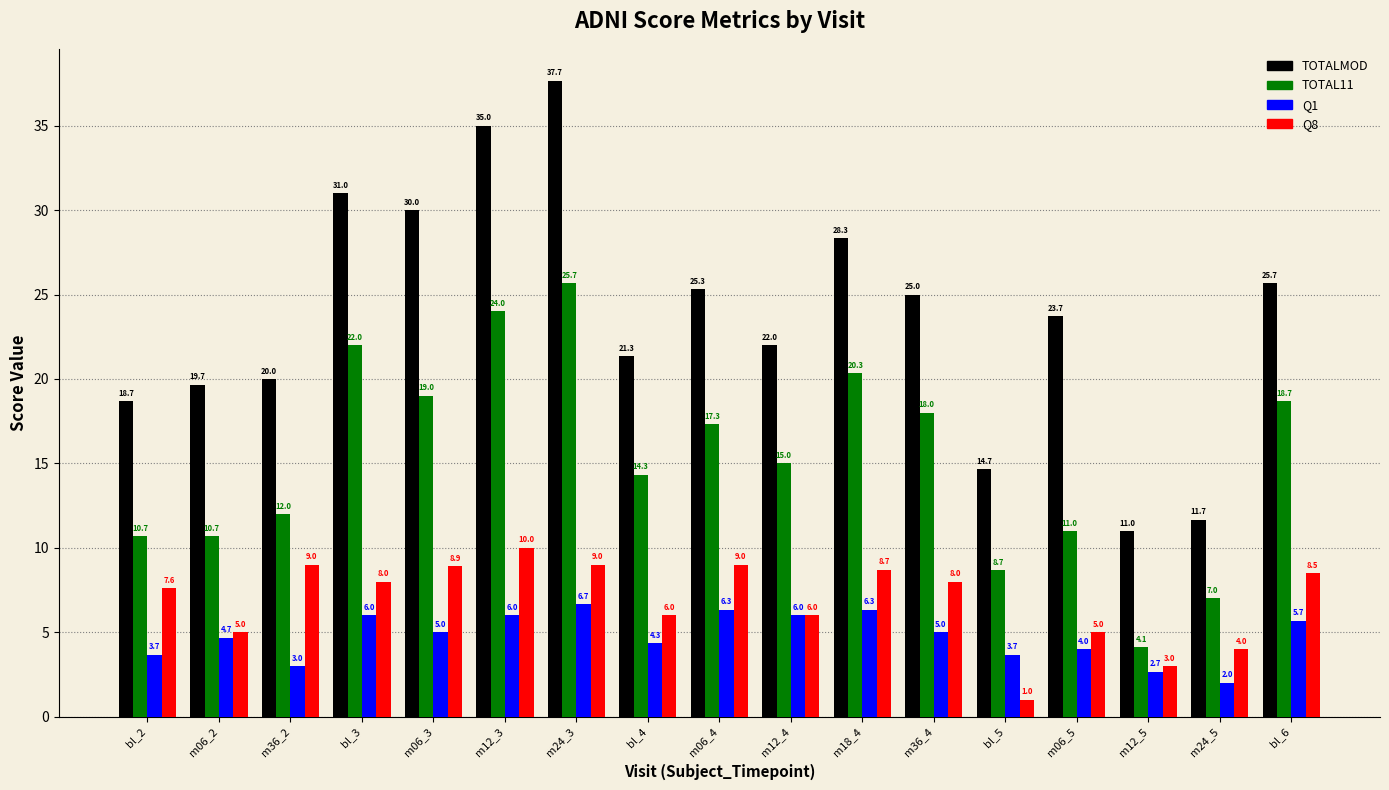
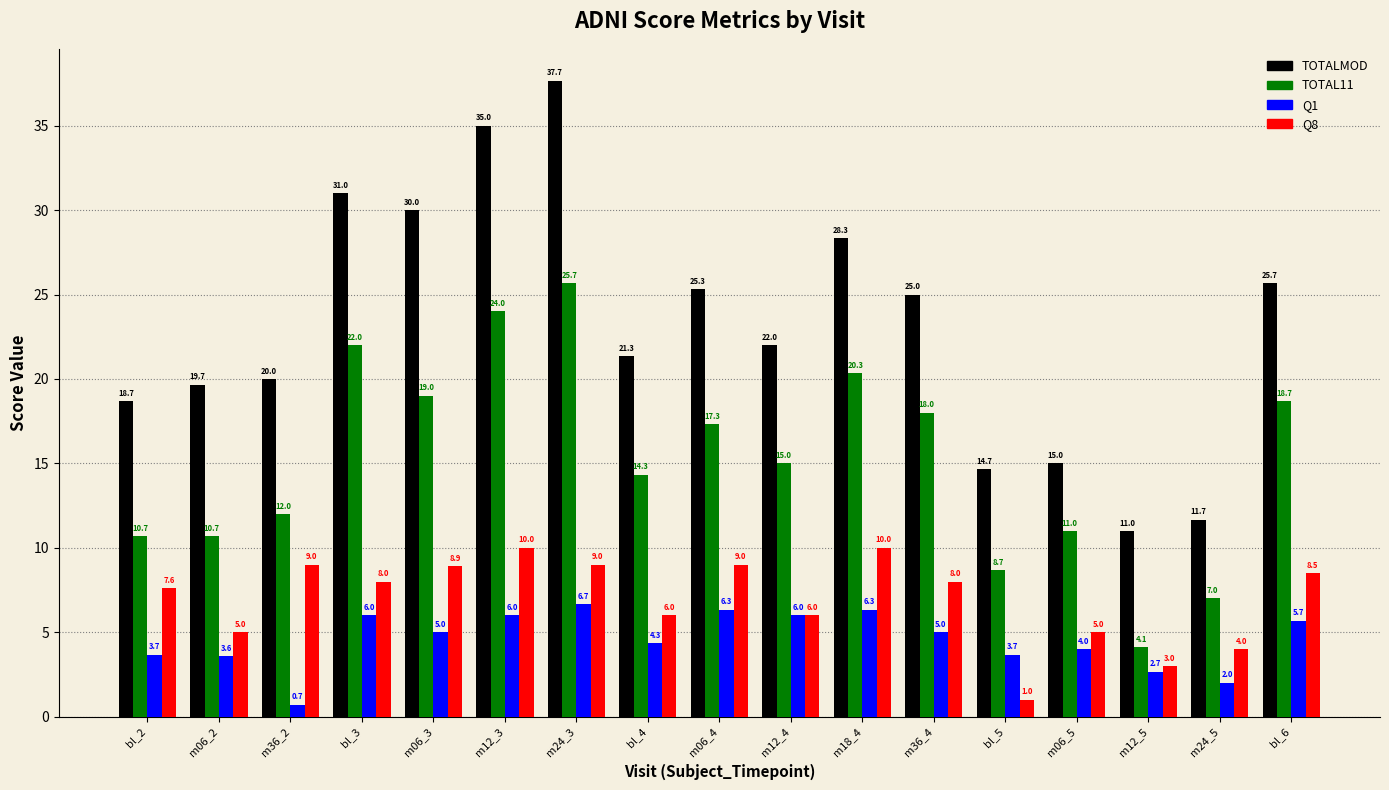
Q1, m06_2: 4.7 -> 3.6
Q1, m36_2: 3.0 -> 0.7
Q8, m18_4: 8.7 -> 10.0
TOTALMOD, m06_5: 23.7 -> 15.0
